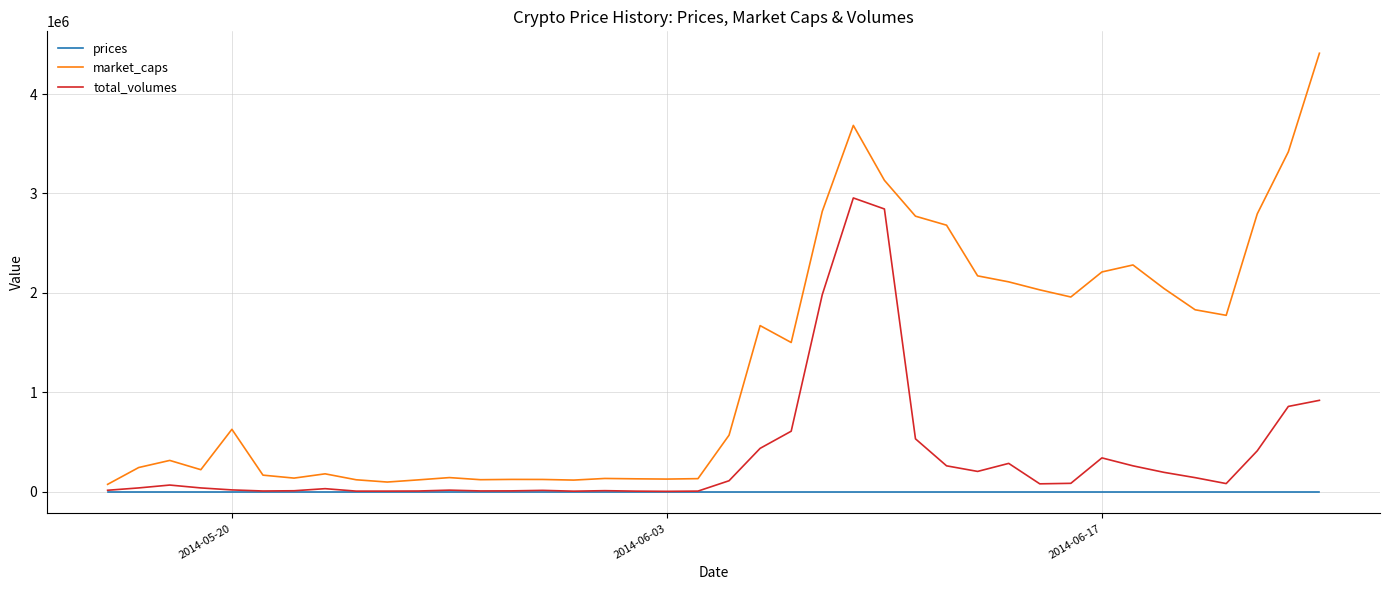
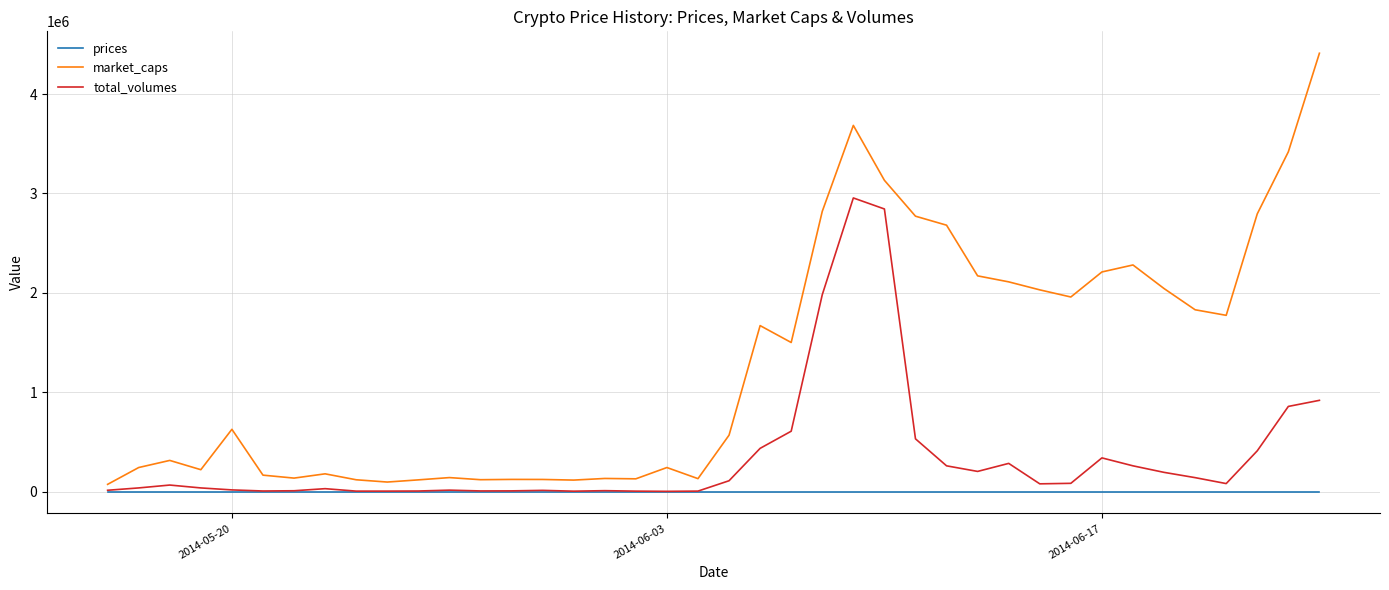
market_caps, 2014-06-03: 100000 -> 200000
